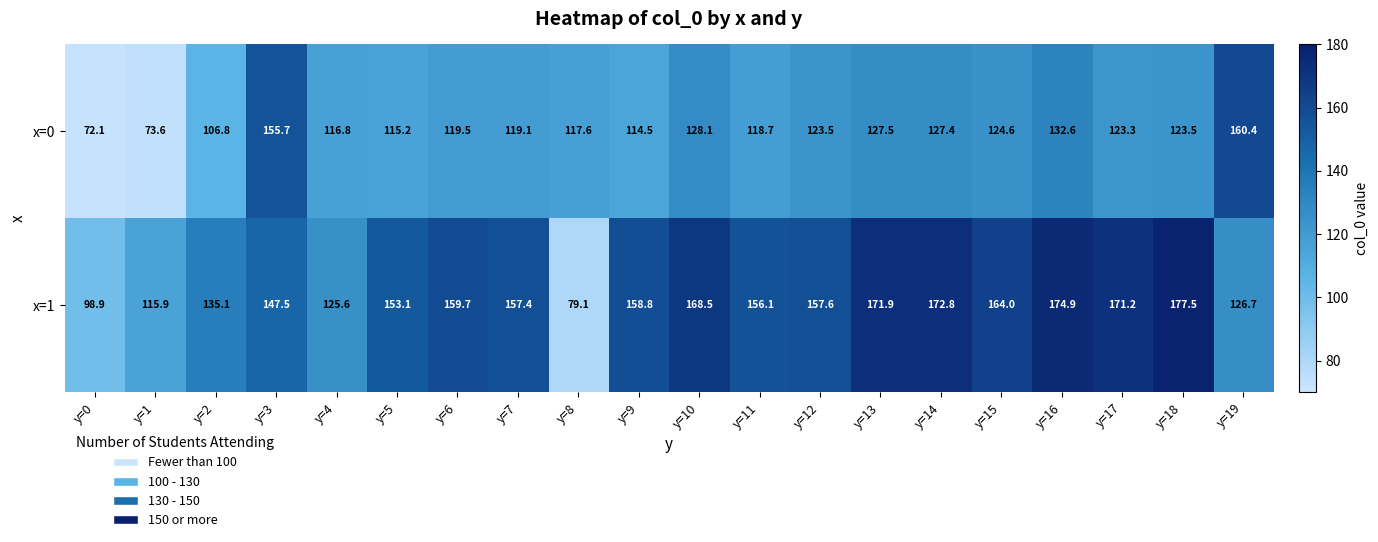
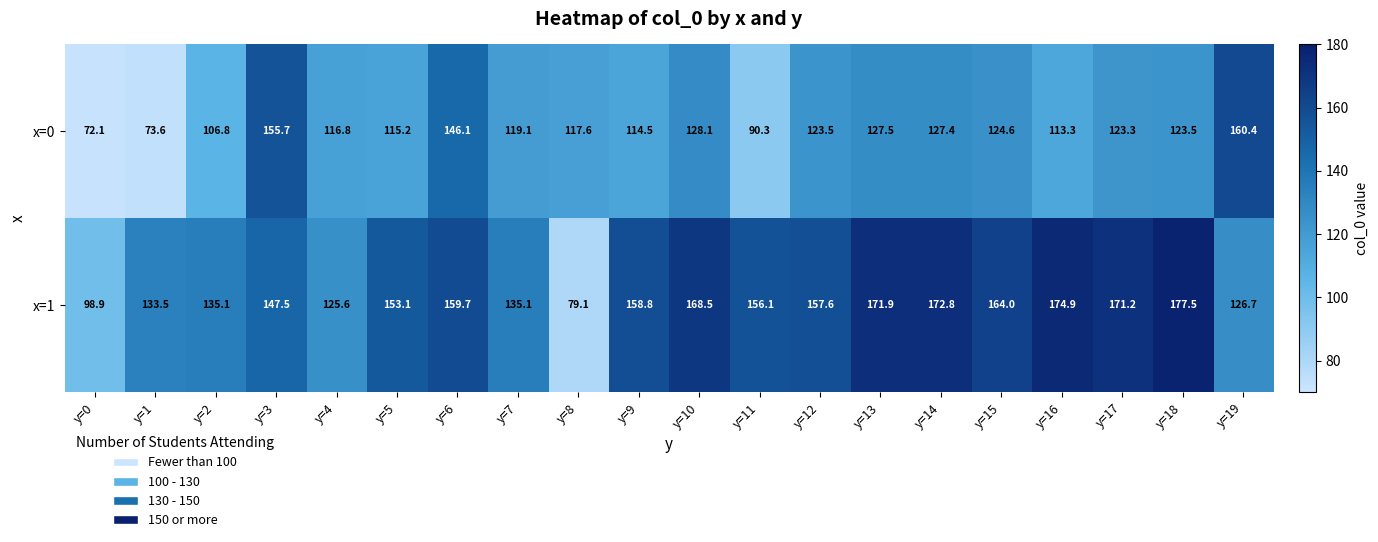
x=0, y=6: 119.5 -> 146.1
x=0, y=11: 118.7 -> 90.3
x=0, y=16: 132.6 -> 113.3
x=1, y=1: 115.9 -> 133.5
x=1, y=7: 157.4 -> 135.1
